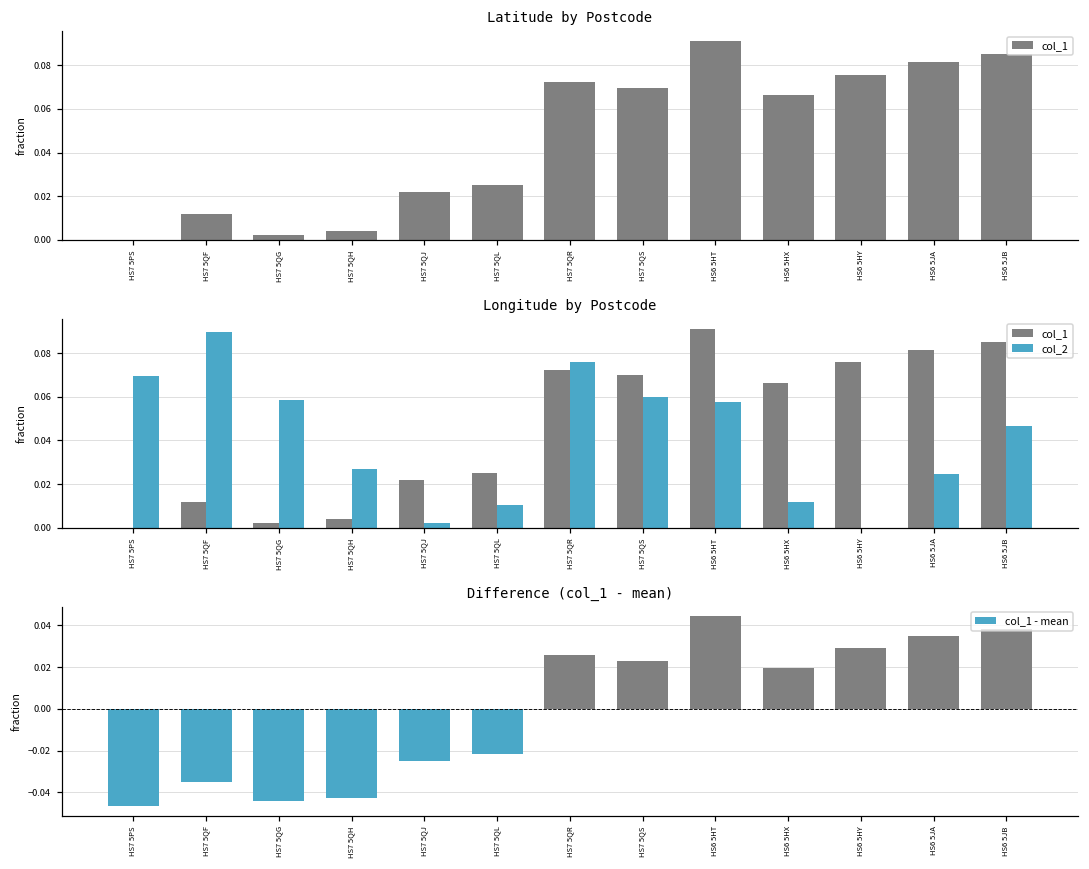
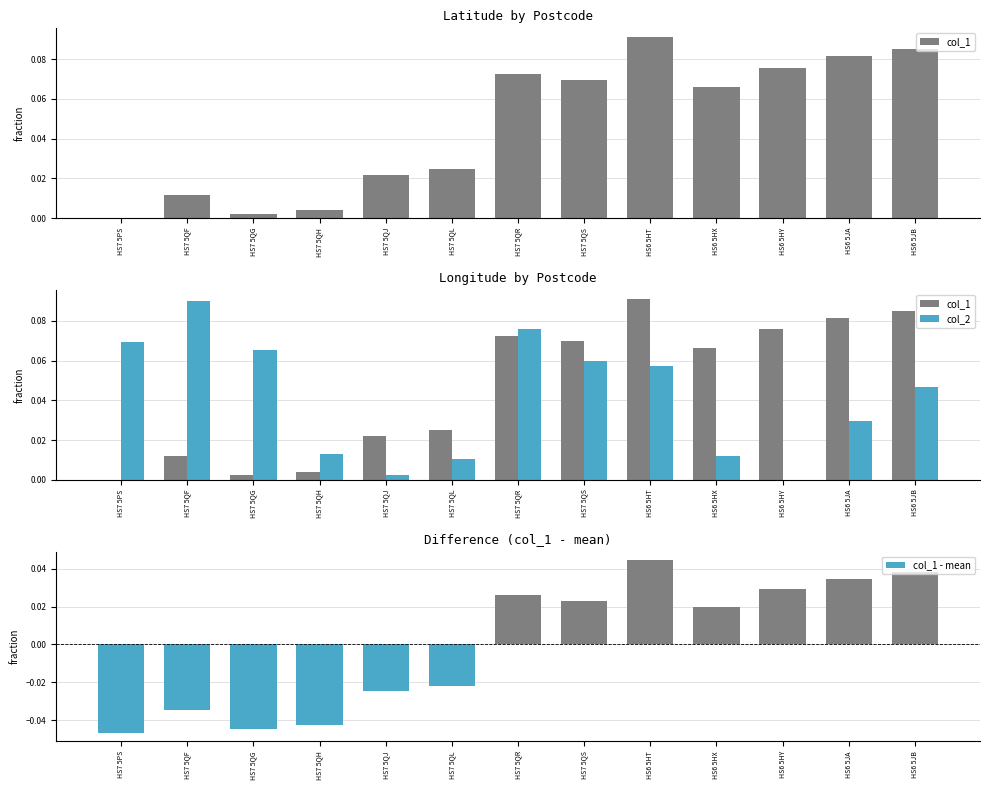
Longitude by Postcode, col_2, HS7 5QG: 0.059 -> 0.065
Longitude by Postcode, col_2, HS7 5QH: 0.027 -> 0.013
Longitude by Postcode, col_2, HS6 5JA: 0.024 -> 0.030
